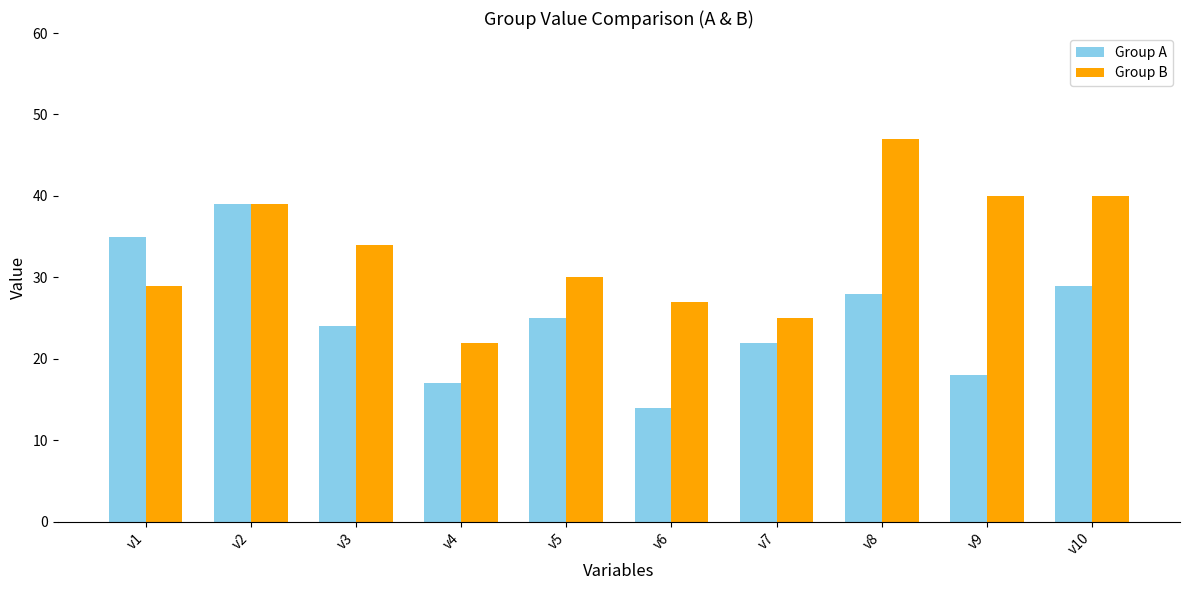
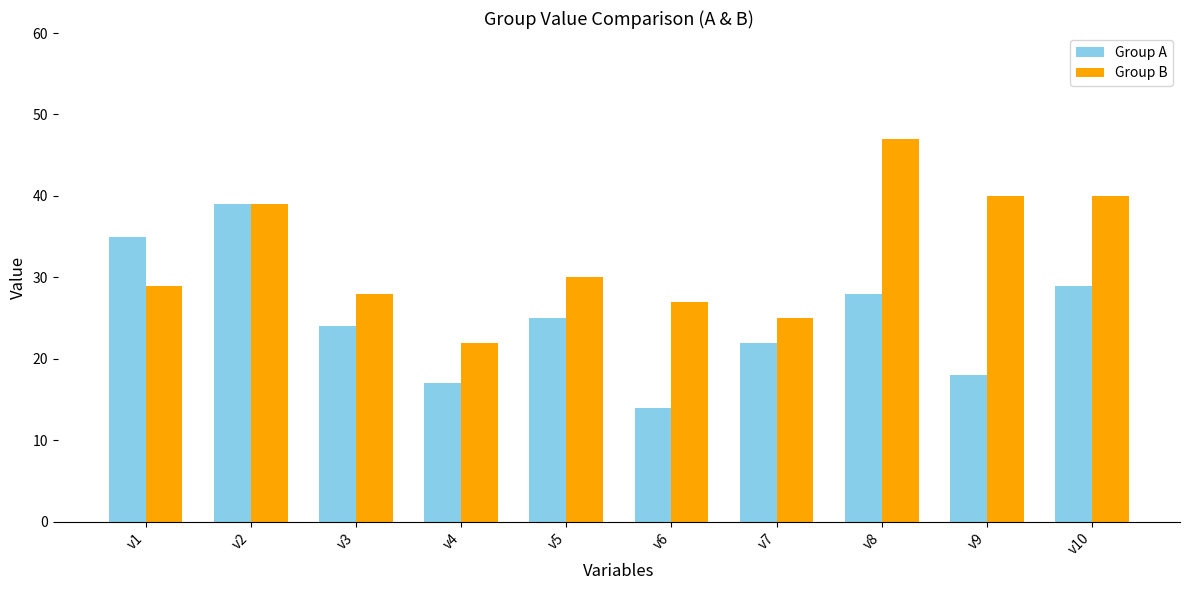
Group B, v3: 34 -> 28
